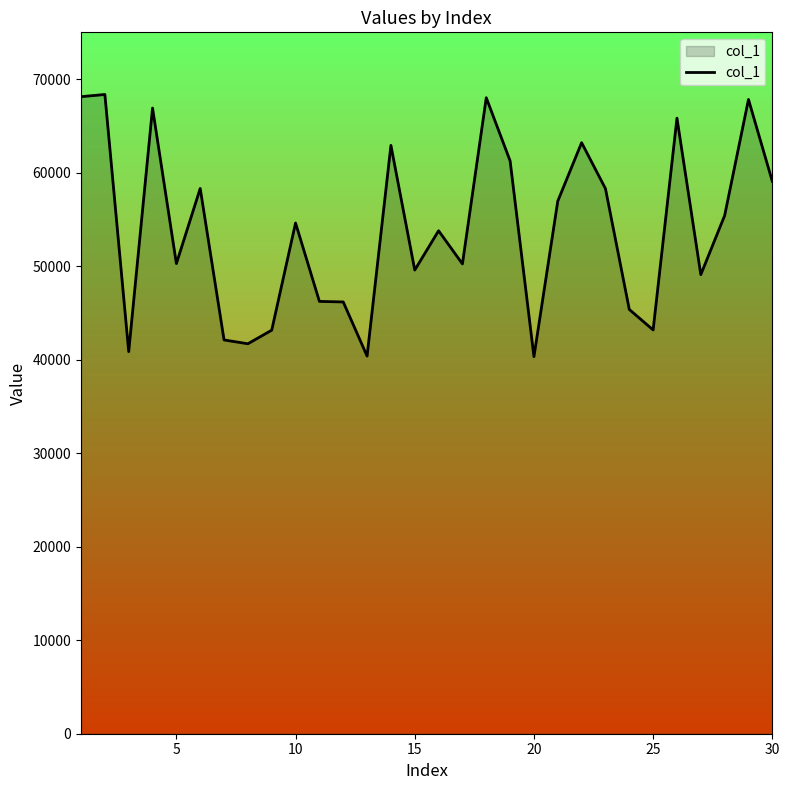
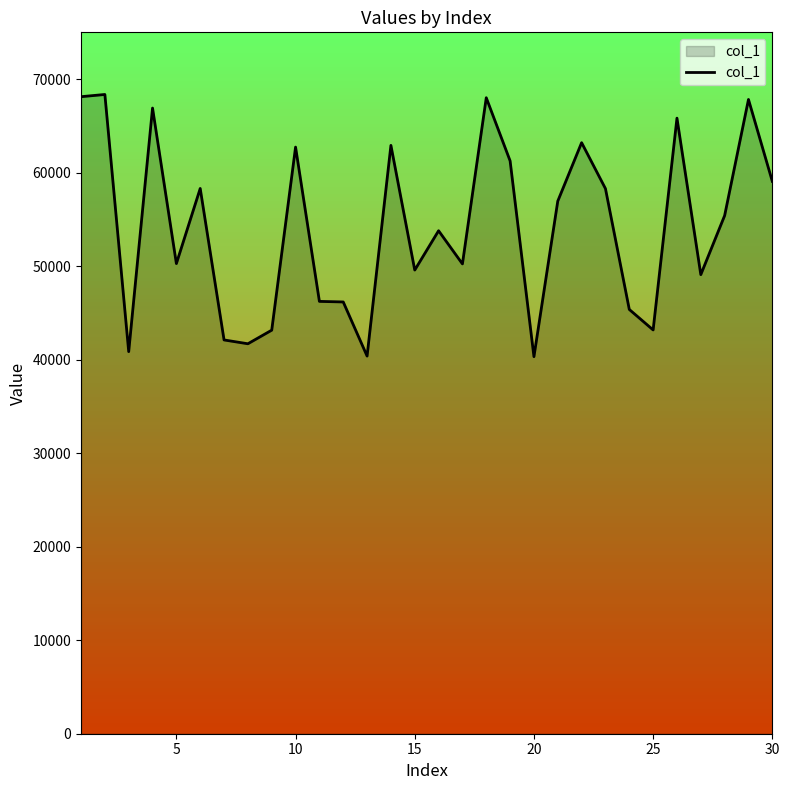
col_1, 10: 55000 -> 63000
